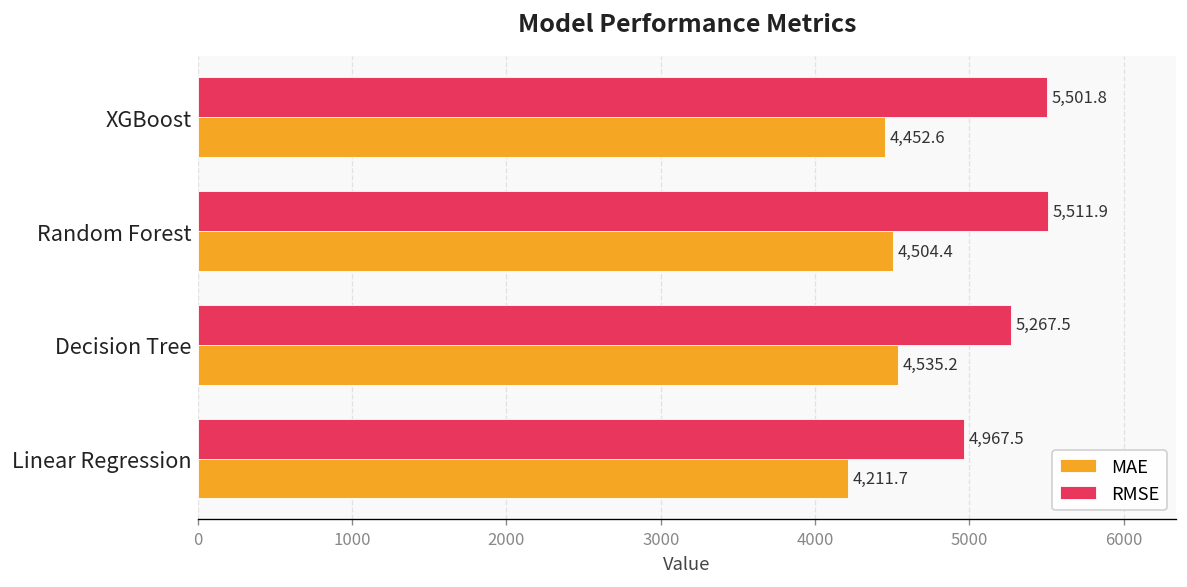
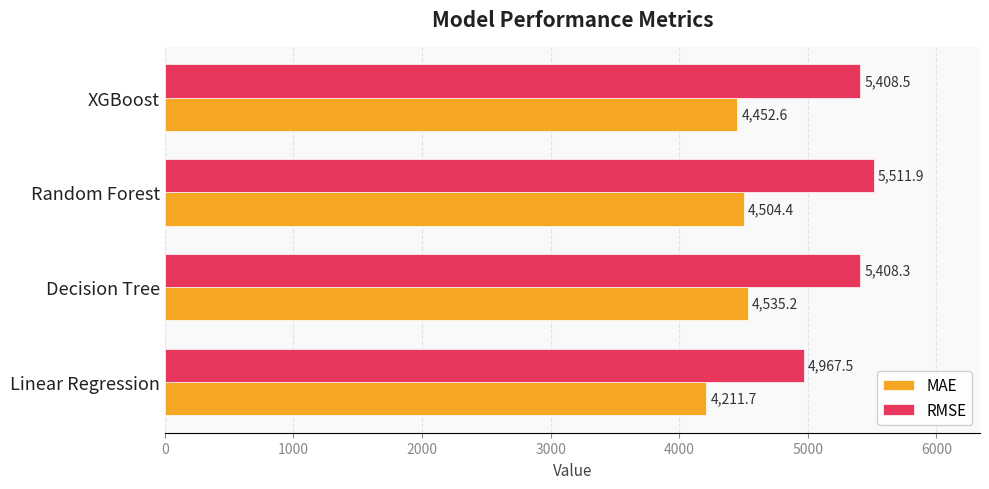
RMSE, XGBoost: 5,501.8 -> 5,408.5
RMSE, Decision Tree: 5,267.5 -> 5,408.3
